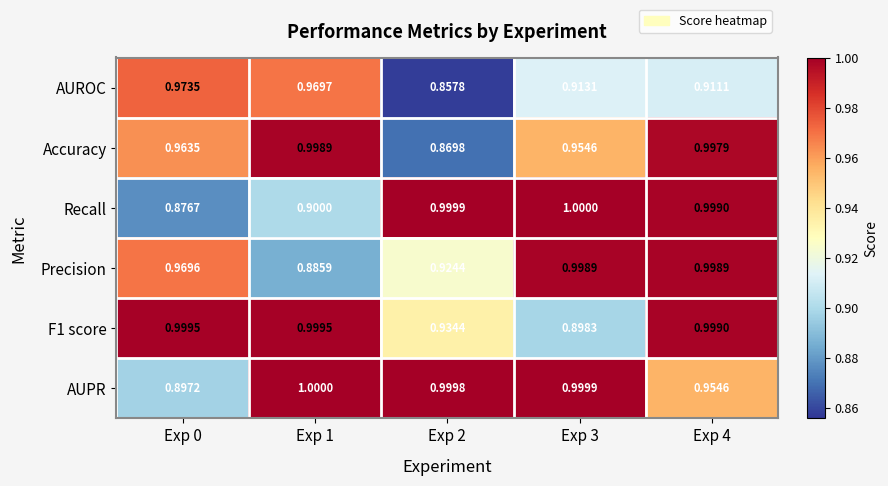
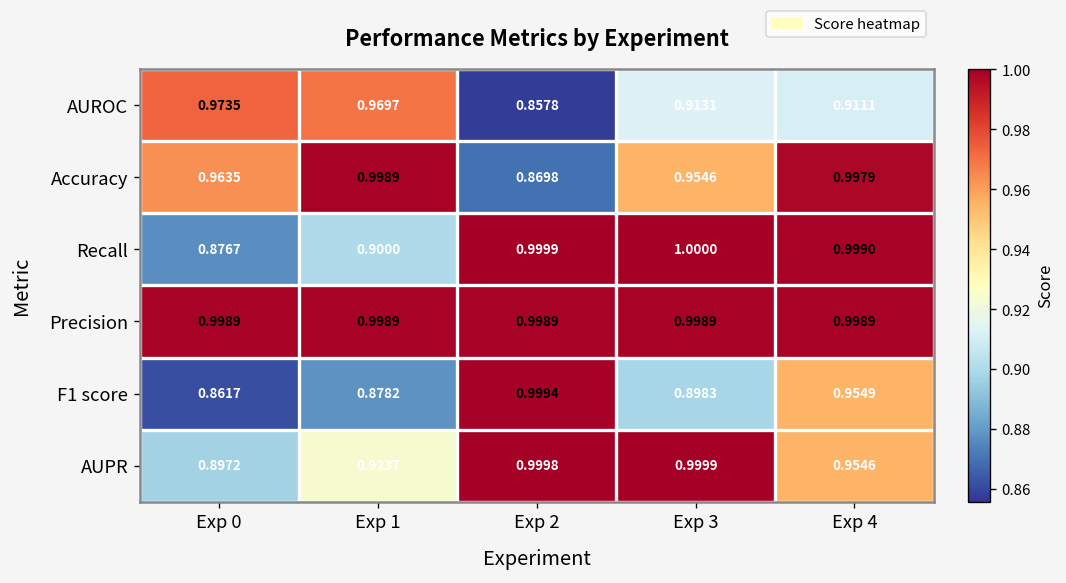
Precision, Exp 0: 0.9696 -> 0.9989
Precision, Exp 1: 0.8859 -> 0.9989
Precision, Exp 2: 0.9244 -> 0.9989
F1 score, Exp 0: 0.9995 -> 0.8617
F1 score, Exp 1: 0.9995 -> 0.8782
F1 score, Exp 2: 0.9344 -> 0.9994
F1 score, Exp 4: 0.9990 -> 0.9549
AUPR, Exp 1: 1.0000 -> 0.9237
